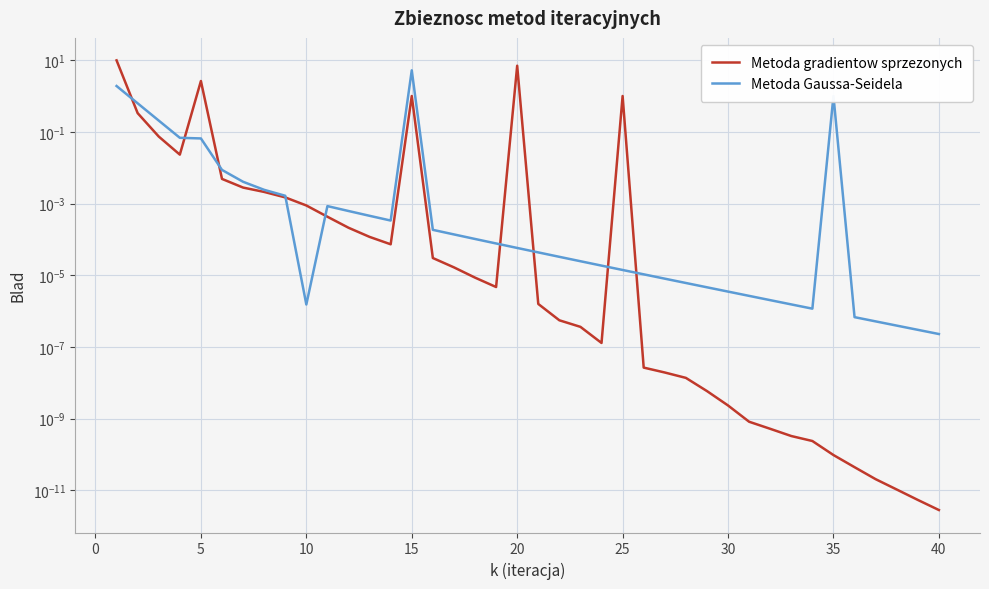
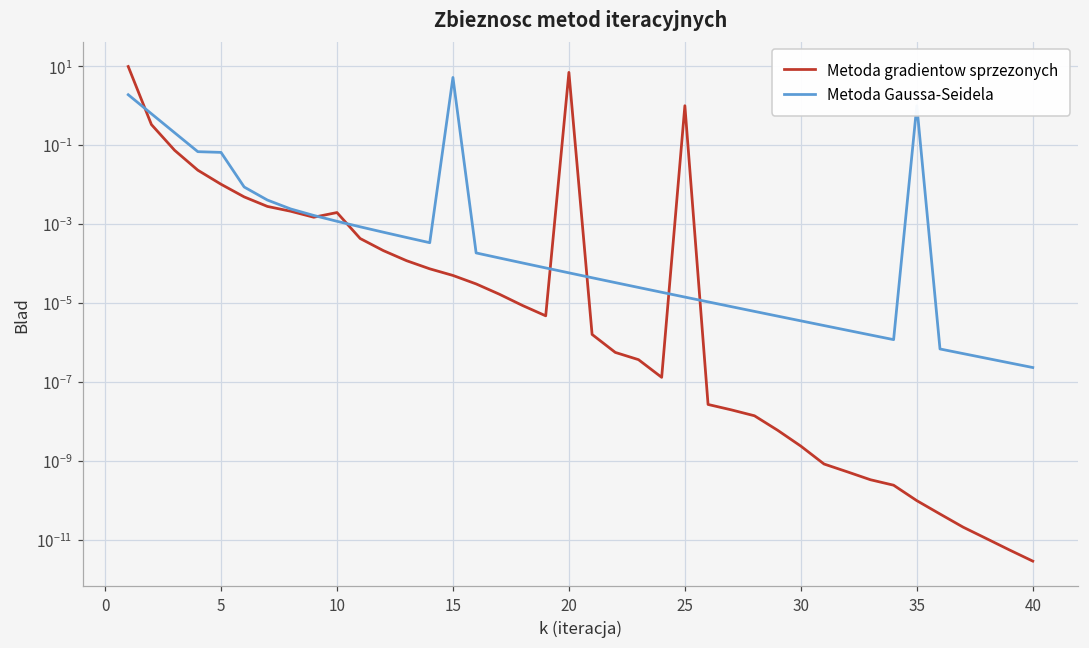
Metoda gradientow sprzezonych, 5: 3 -> 0.010
Metoda gradientow sprzezonych, 10: 0.0009 -> 0.002
Metoda Gaussa-Seidela, 10: 0.0000015 -> 0.0012
Metoda gradientow sprzezonych, 15: 1 -> 0
